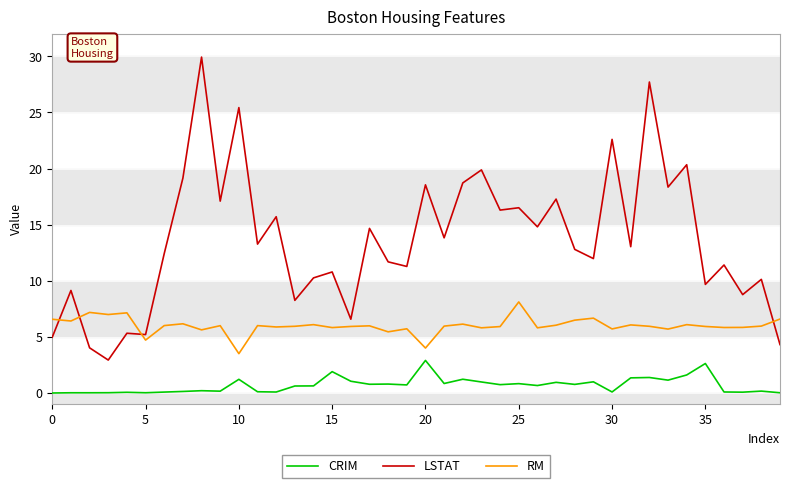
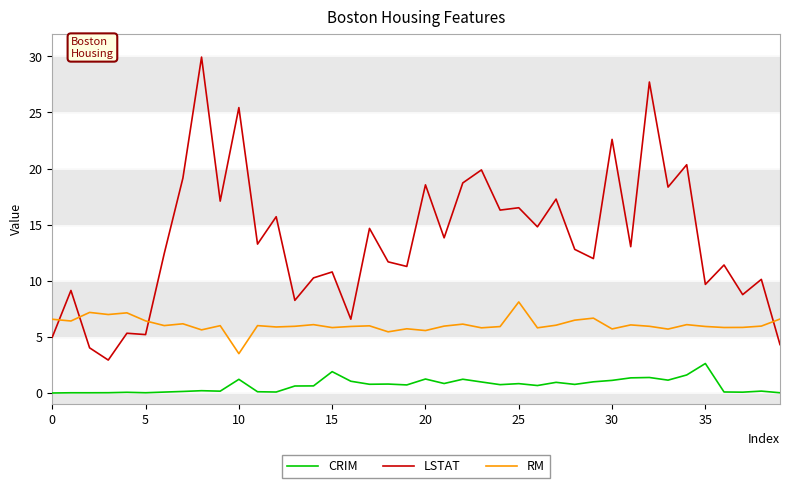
RM, 5: 4.7 -> 6.4
CRIM, 20: 2.9 -> 1.3
RM, 20: 4.0 -> 5.6
CRIM, 30: 0.1 -> 1.1
